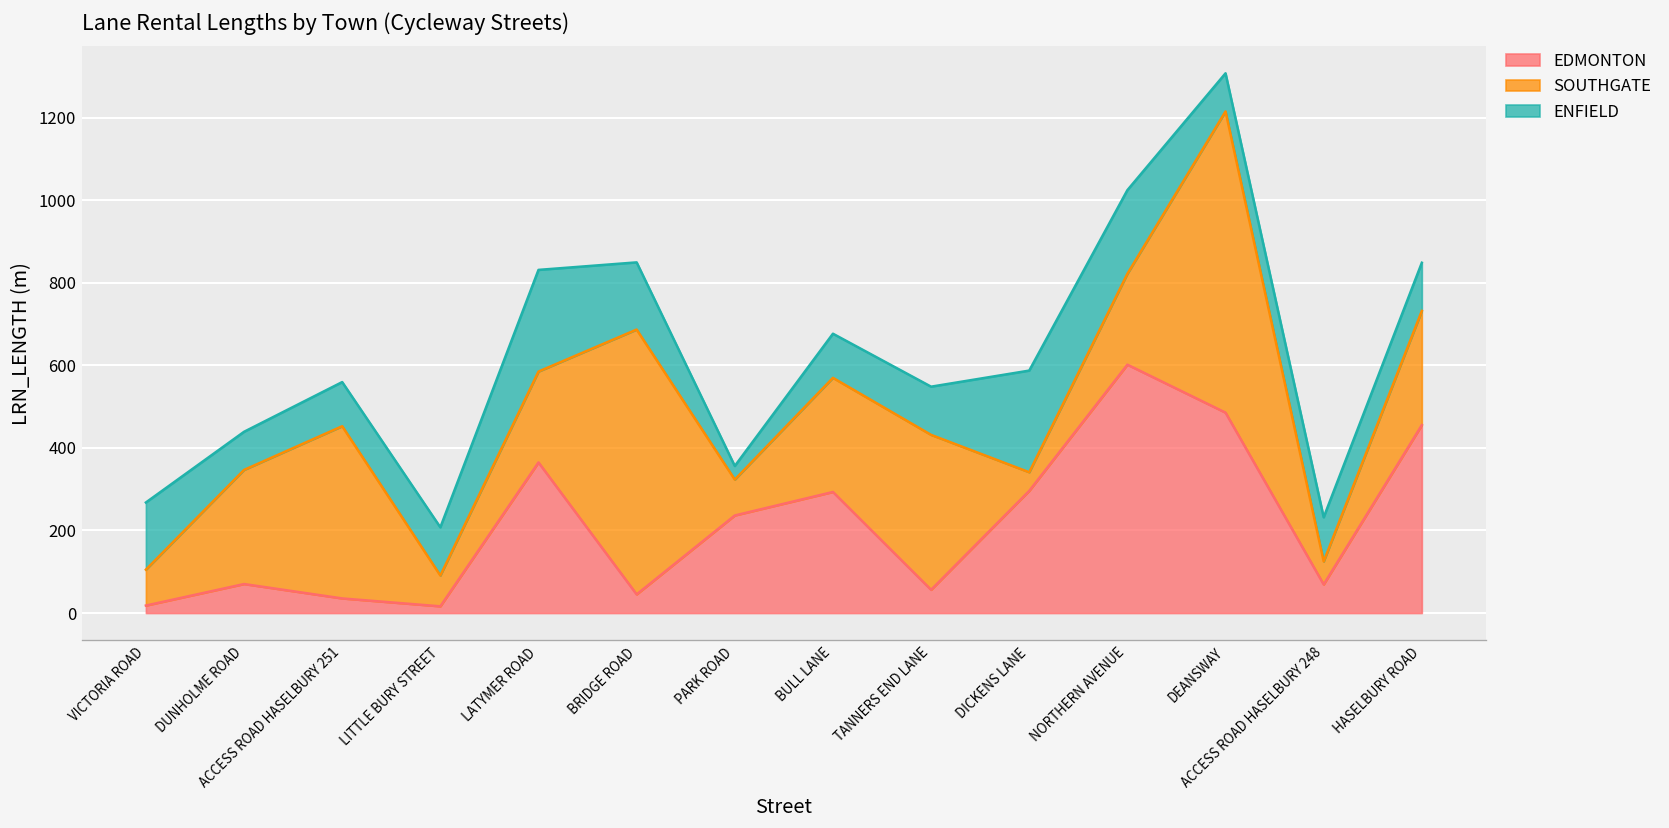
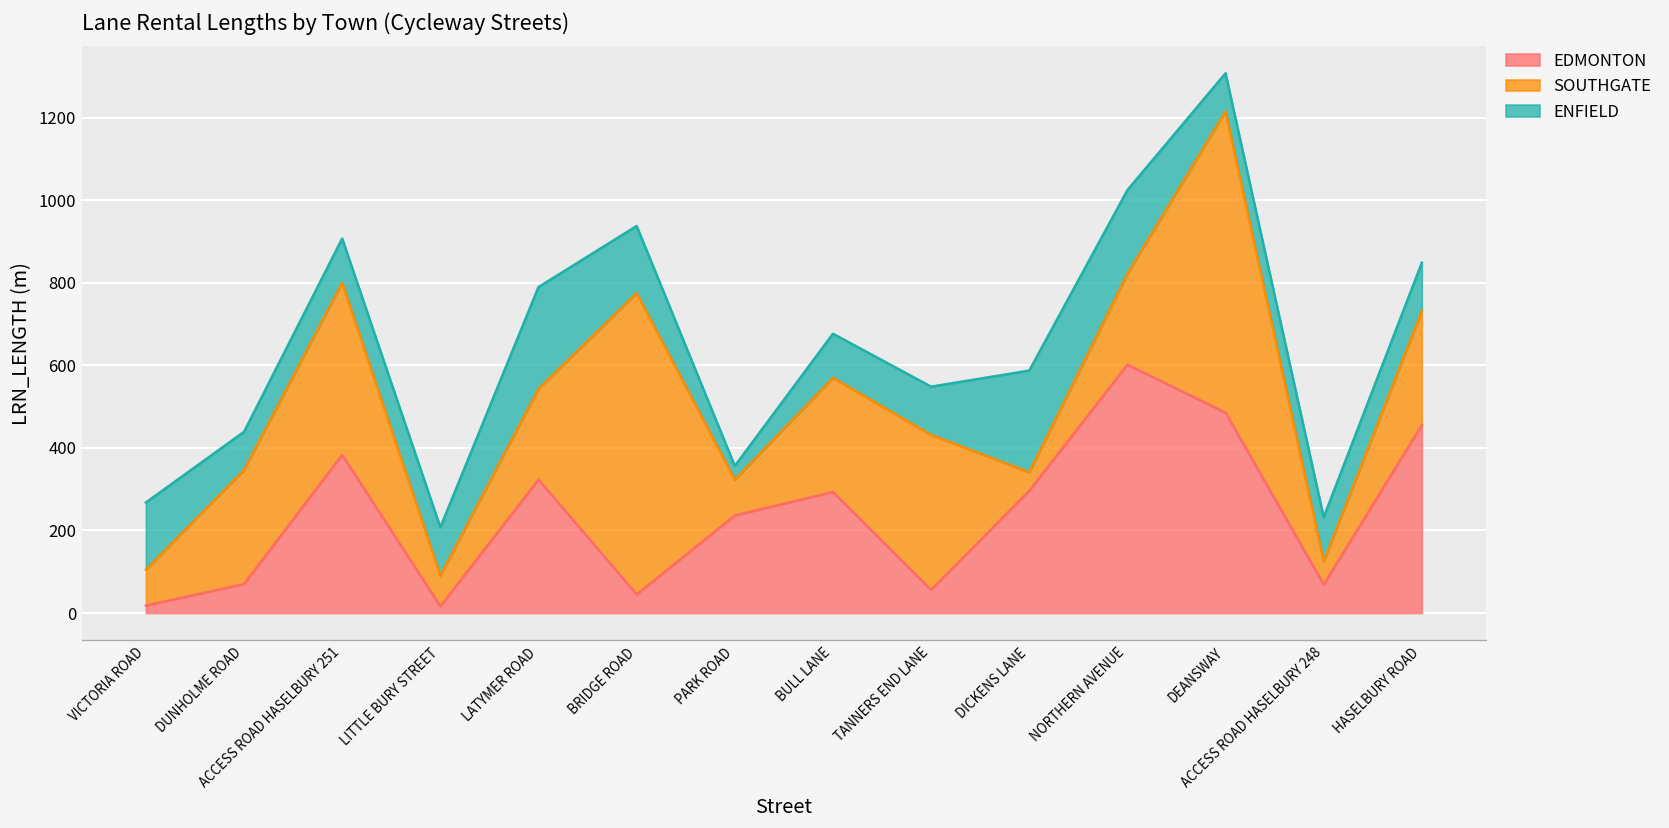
EDMONTON, ACCESS ROAD HASELBURY 251: 40 -> 380
EDMONTON, LATYMER ROAD: 360 -> 320
SOUTHGATE, BRIDGE ROAD: 640 -> 730
